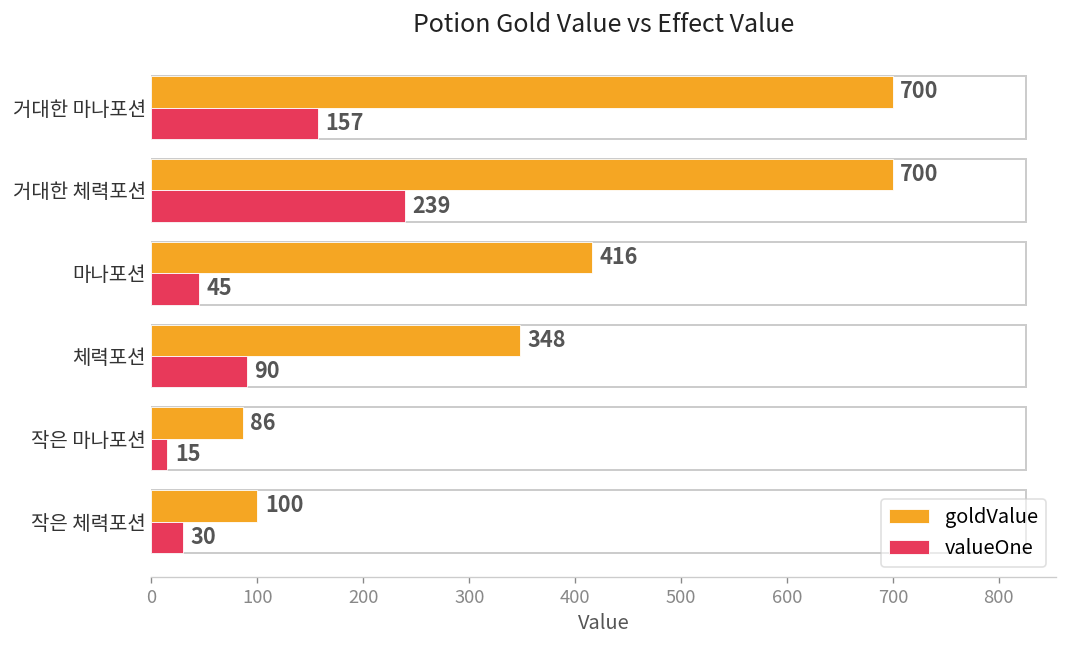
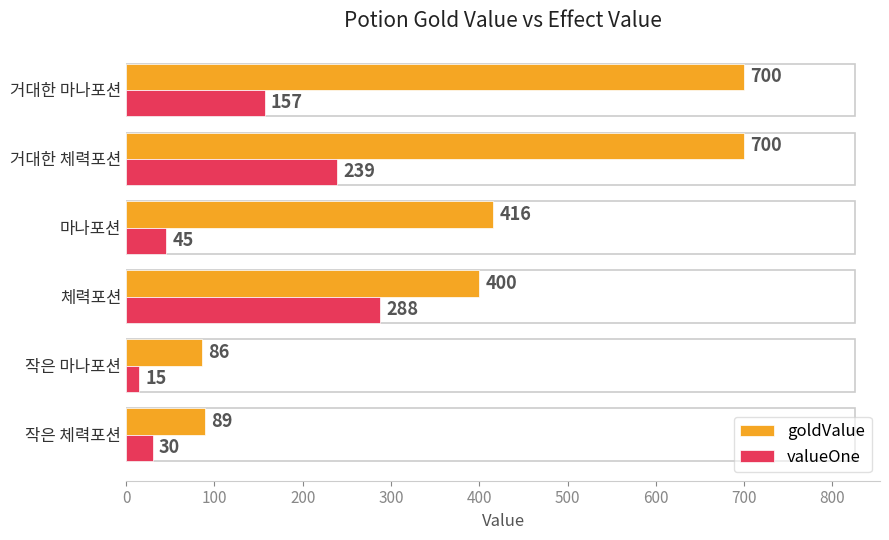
goldValue, 체력포션: 348 -> 400
valueOne, 체력포션: 90 -> 288
goldValue, 작은 체력포션: 100 -> 89
